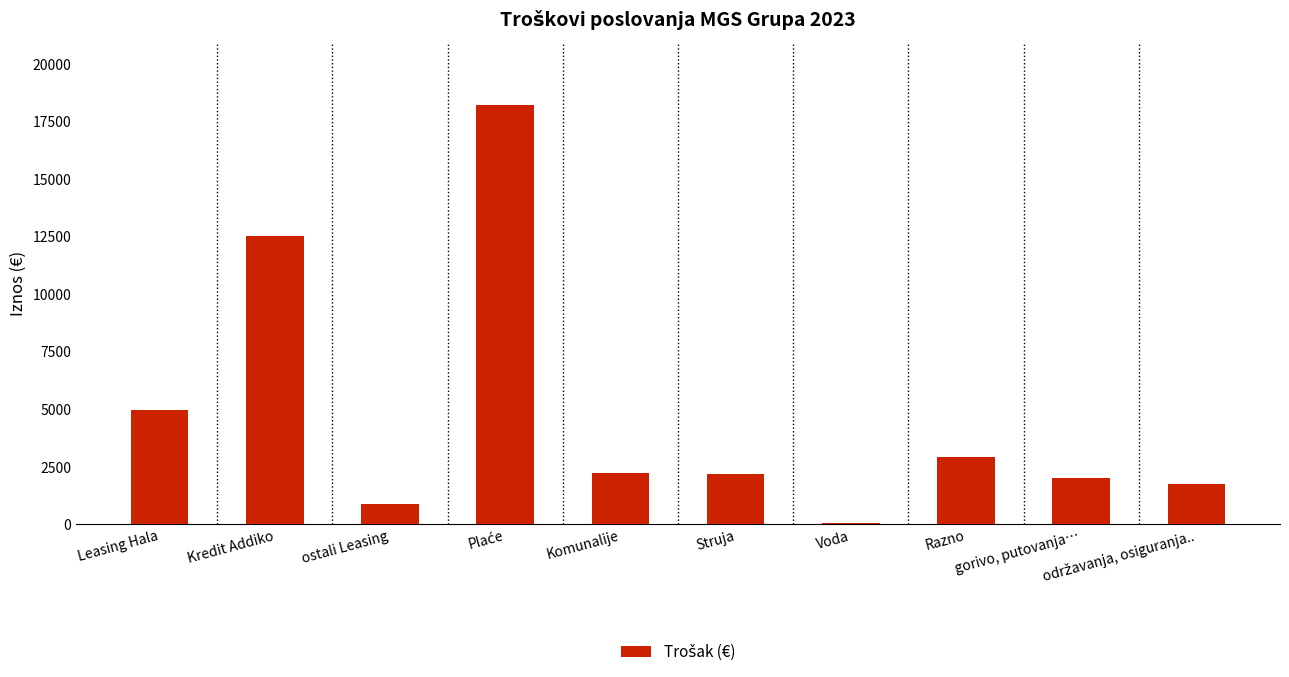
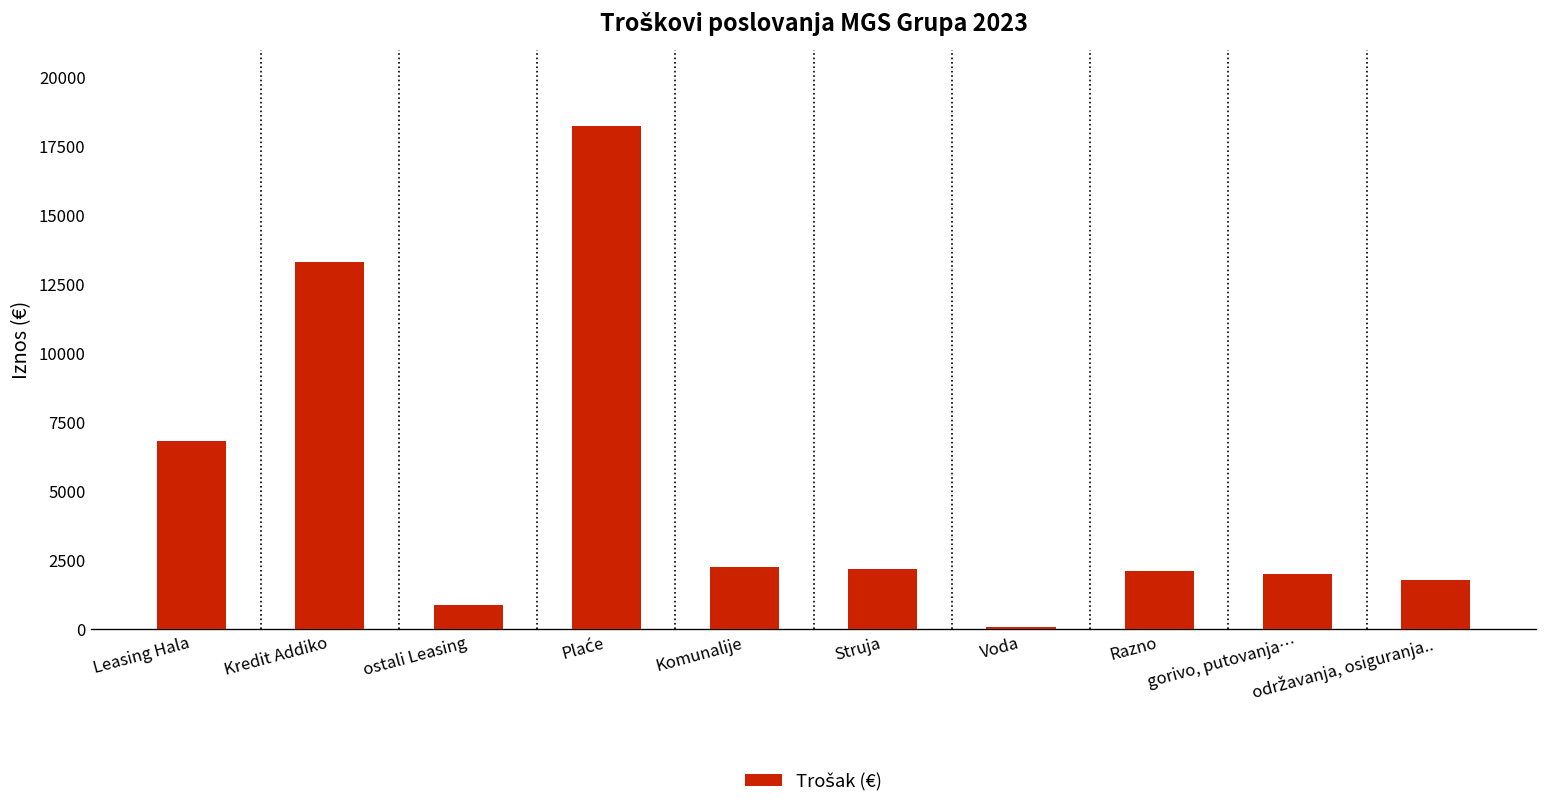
Leasing Hala: 4900 -> 6800
Kredit Addiko: 12500 -> 13300
Razno: 2900 -> 2100
